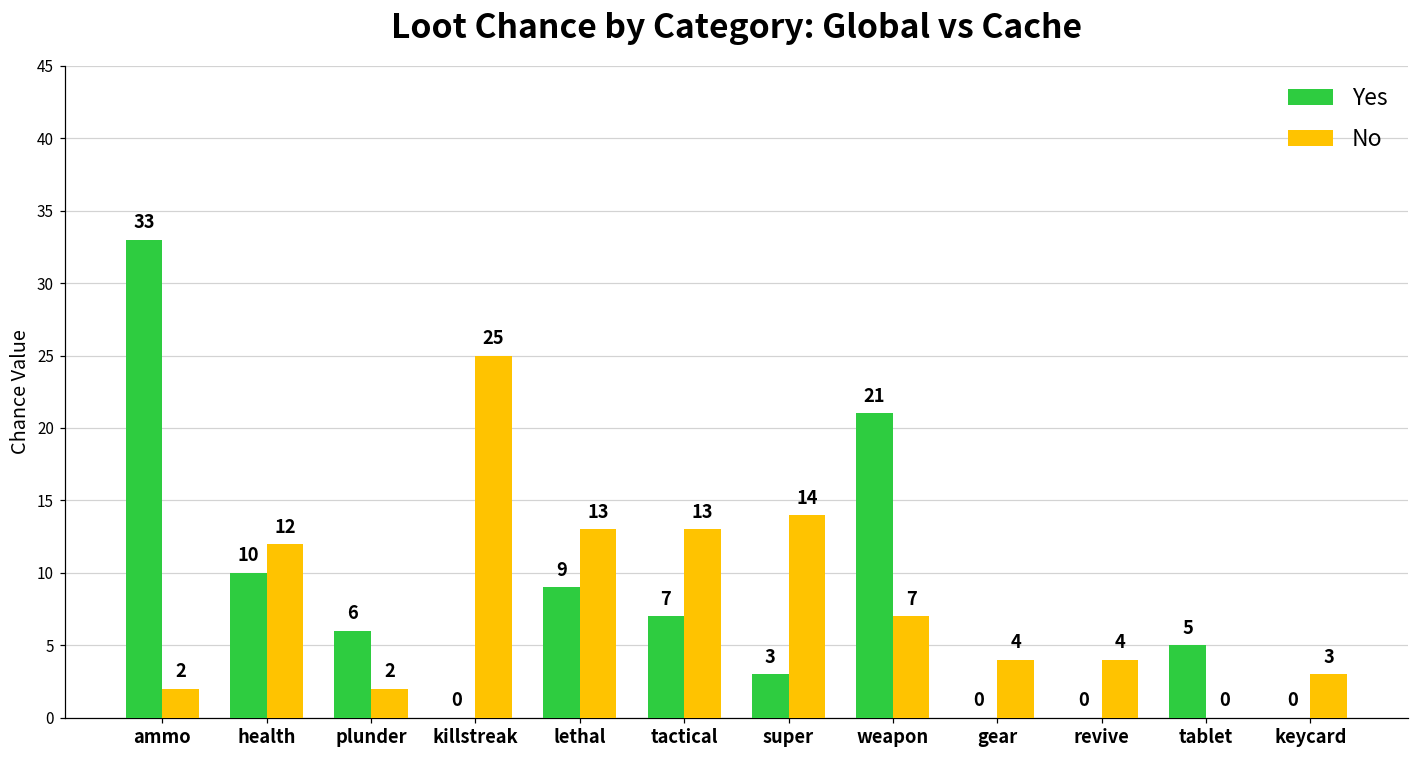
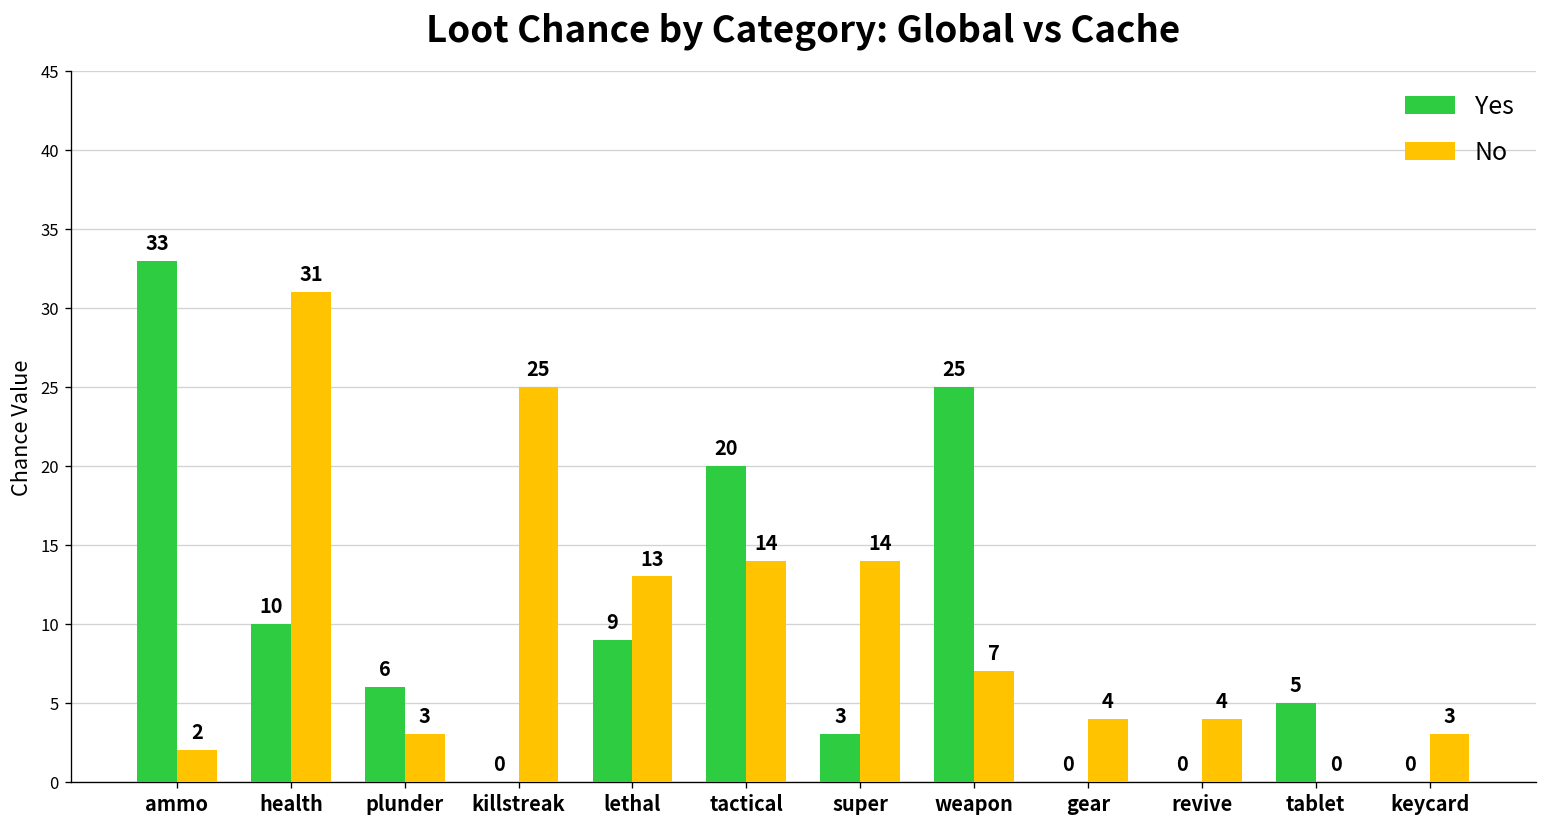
No, health: 12 -> 31
No, plunder: 2 -> 3
Yes, tactical: 7 -> 20
No, tactical: 13 -> 14
Yes, weapon: 21 -> 25
